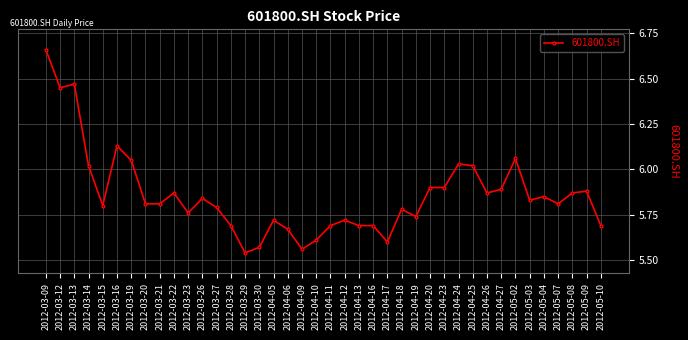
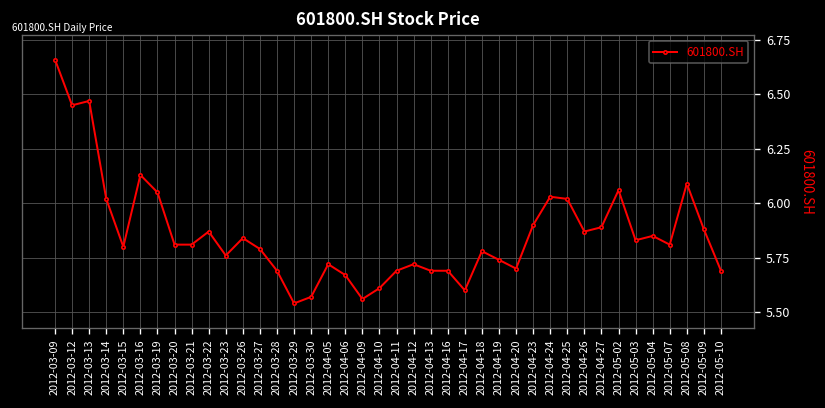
2012-04-20: 5.9 -> 5.7
2012-05-08: 5.87 -> 6.09
